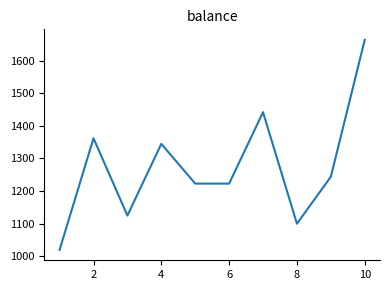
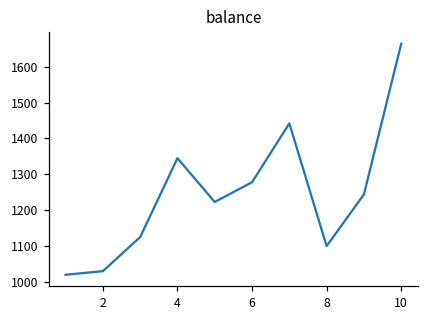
2: 1360 -> 1030
6: 1220 -> 1280
